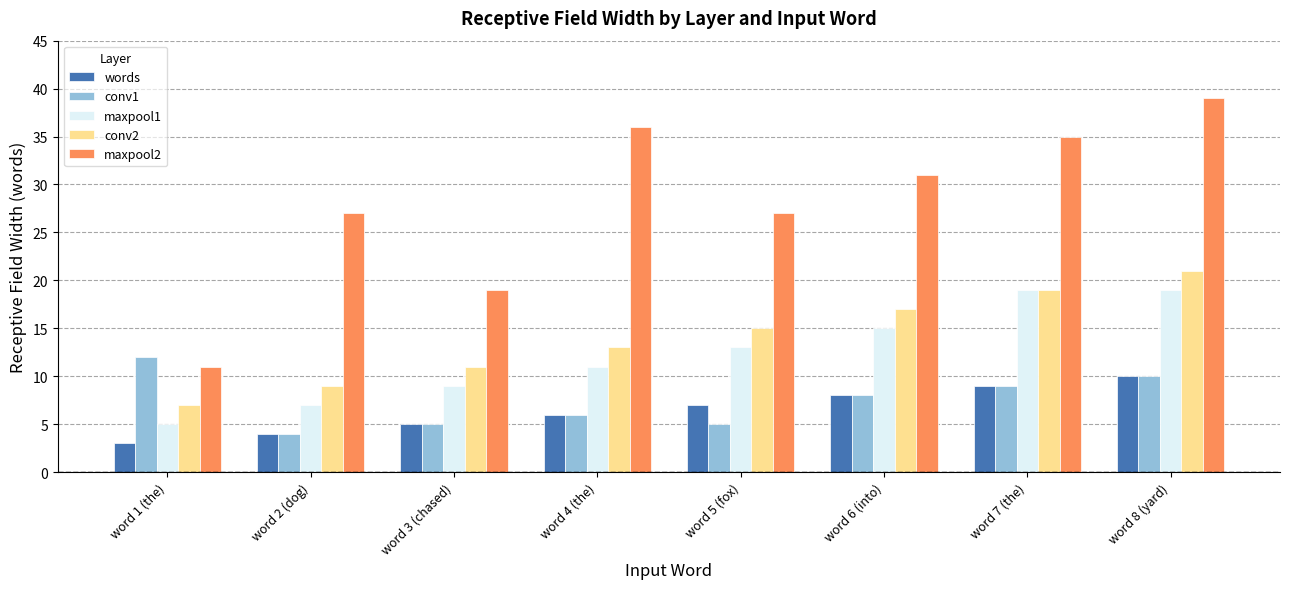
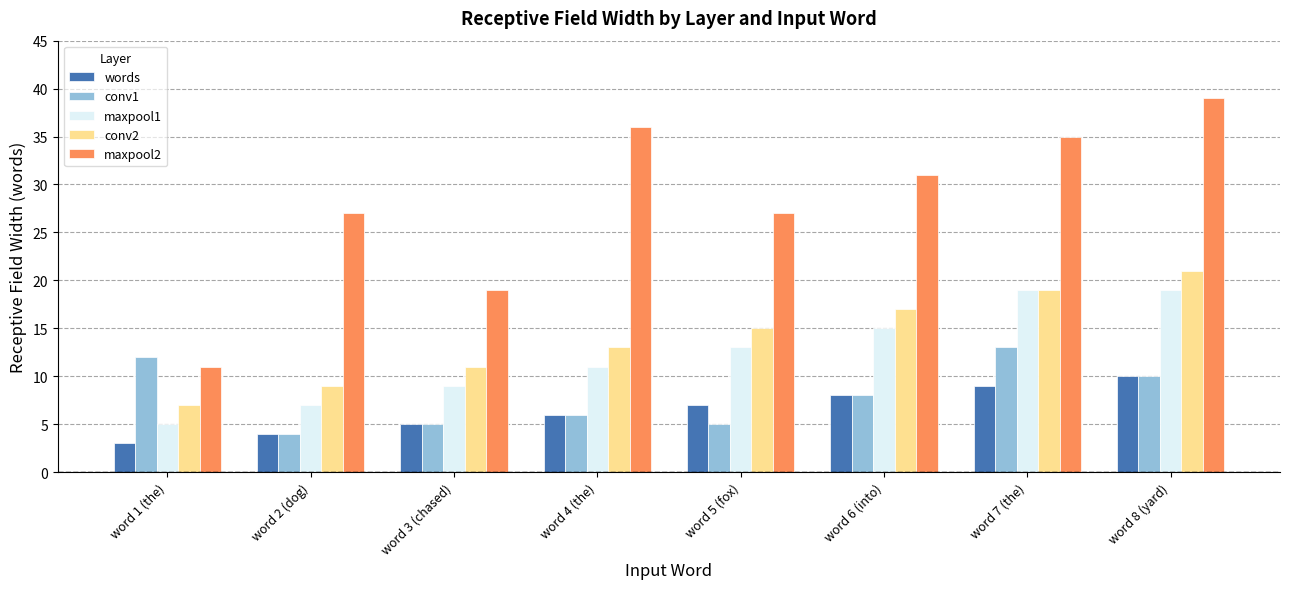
conv1, word 7 (the): 9 -> 13
